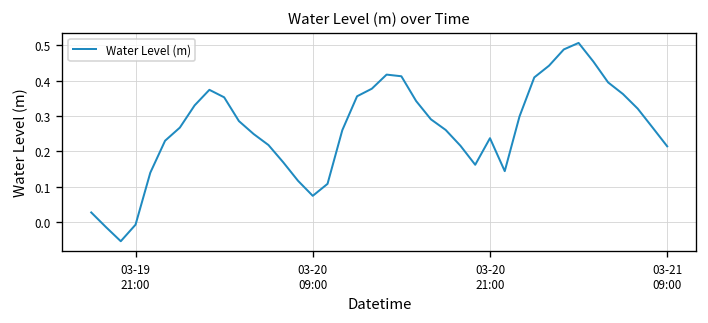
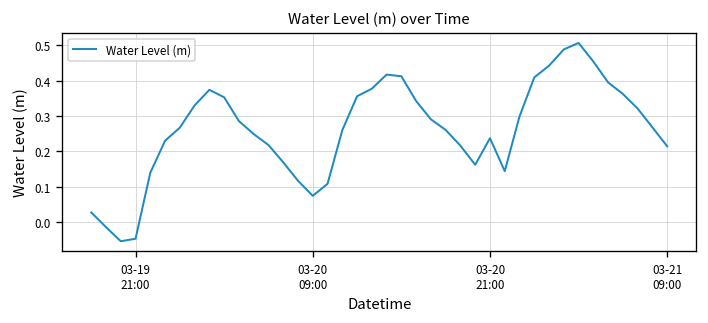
03-19 21:00: -0.01 -> -0.05
